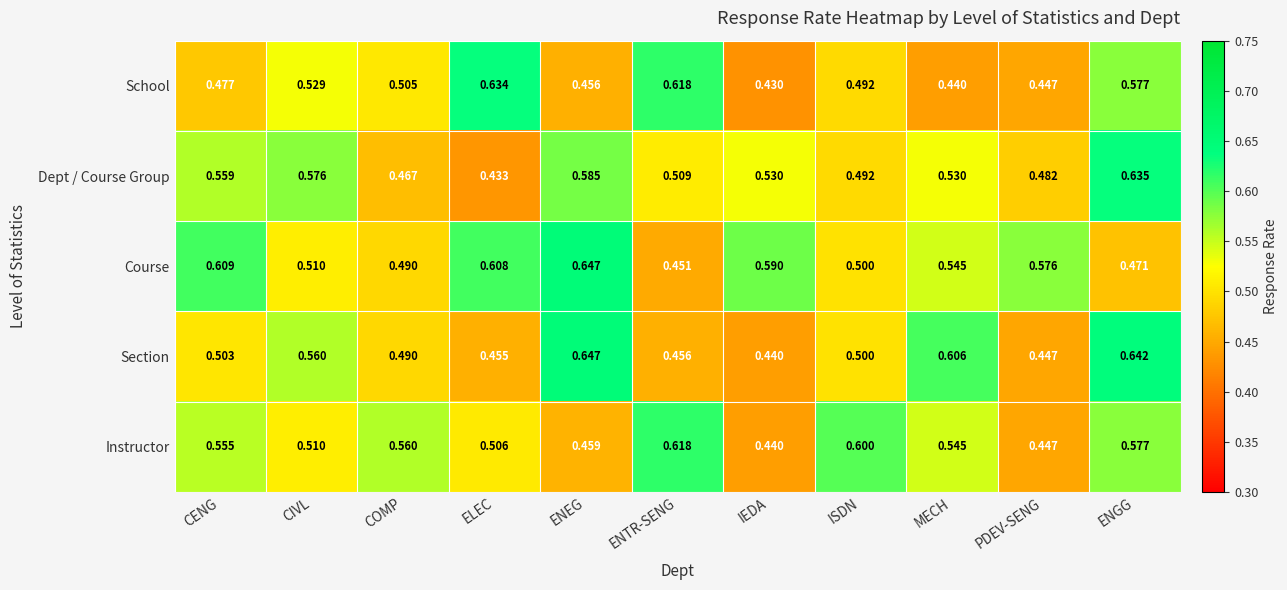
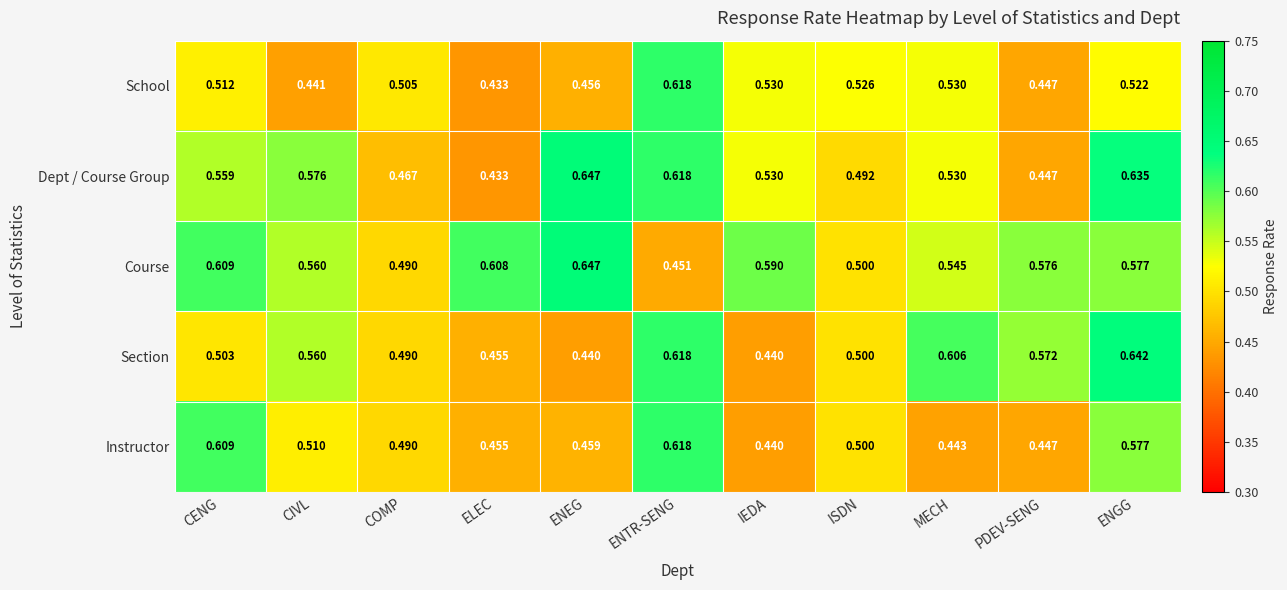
School, CENG: 0.477 -> 0.512
School, CIVL: 0.529 -> 0.441
School, ELEC: 0.634 -> 0.433
School, IEDA: 0.430 -> 0.530
School, ISDN: 0.492 -> 0.526
School, MECH: 0.440 -> 0.530
School, ENGG: 0.577 -> 0.522
Dept / Course Group, ENEG: 0.585 -> 0.647
Dept / Course Group, ENTR-SENG: 0.509 -> 0.618
Dept / Course Group, PDEV-SENG: 0.482 -> 0.447
Course, CIVL: 0.510 -> 0.560
Course, ENGG: 0.471 -> 0.577
Section, ENEG: 0.647 -> 0.440
Section, ENTR-SENG: 0.456 -> 0.618
Section, PDEV-SENG: 0.447 -> 0.572
Instructor, CENG: 0.555 -> 0.609
Instructor, COMP: 0.560 -> 0.490
Instructor, ELEC: 0.506 -> 0.455
Instructor, ISDN: 0.600 -> 0.500
Instructor, MECH: 0.545 -> 0.443
